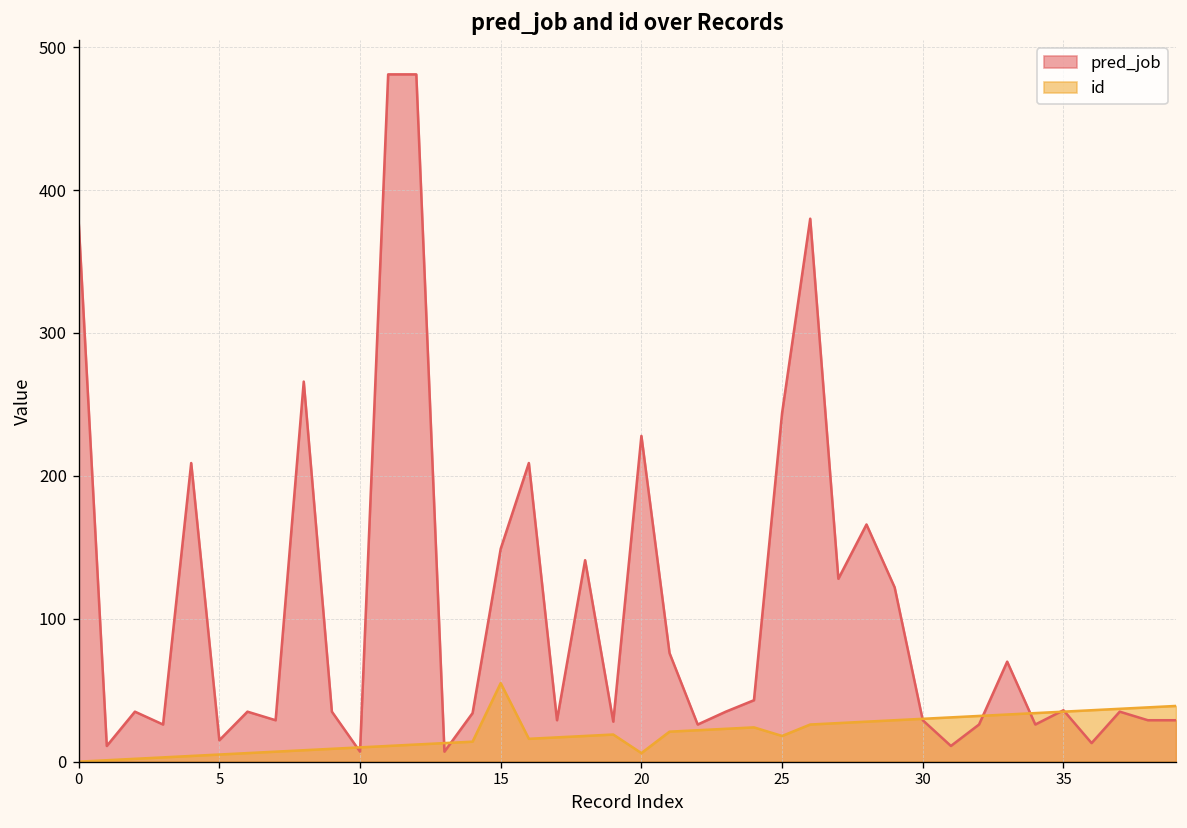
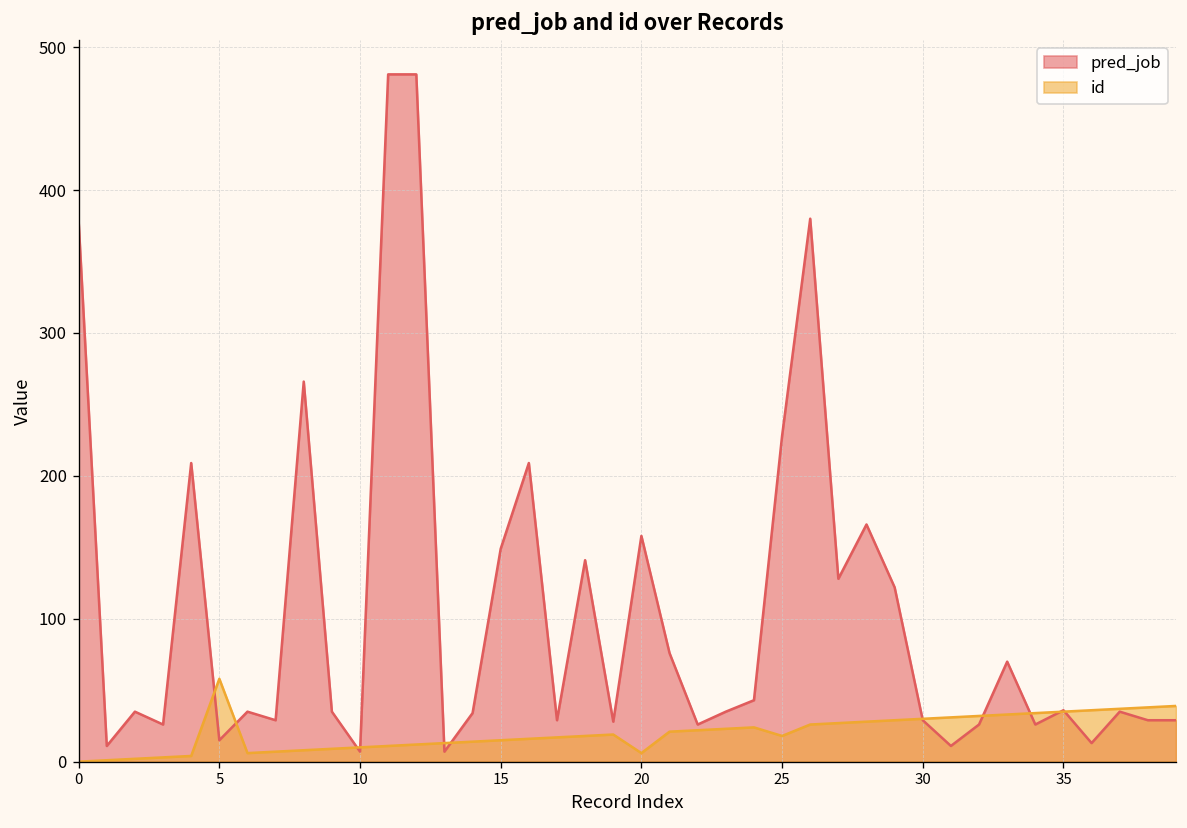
id, 5: 5 -> 58
id, 15: 55 -> 15
pred_job, 20: 228 -> 158
pred_job, 25: 244 -> 228
